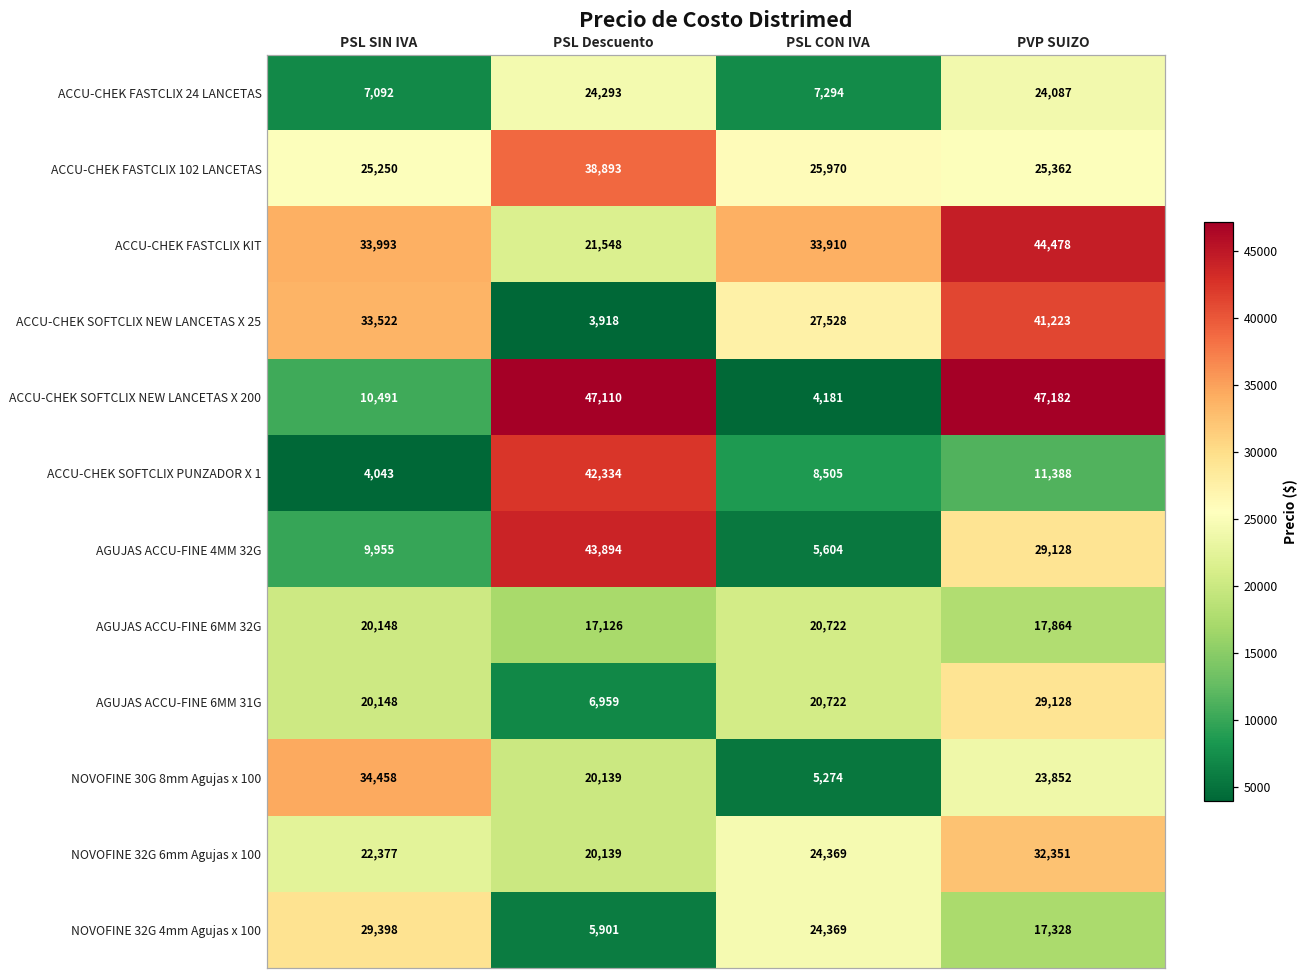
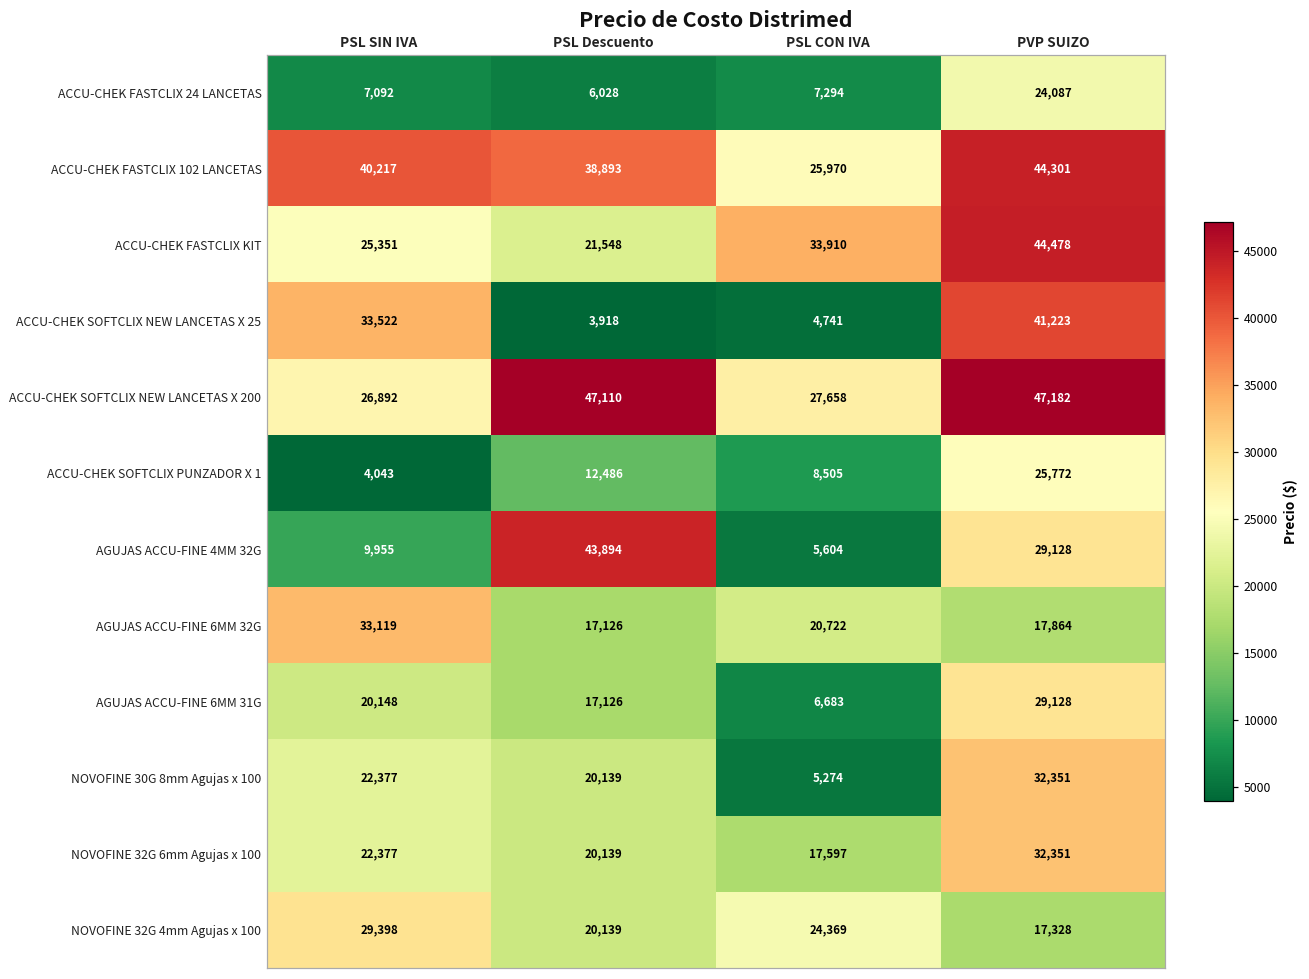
ACCU-CHEK FASTCLIX 24 LANCETAS, PSL Descuento: 24,293 -> 6,028
ACCU-CHEK FASTCLIX 102 LANCETAS, PSL SIN IVA: 25,250 -> 40,217
ACCU-CHEK FASTCLIX 102 LANCETAS, PVP SUIZO: 25,362 -> 44,301
ACCU-CHEK FASTCLIX KIT, PSL SIN IVA: 33,993 -> 25,351
ACCU-CHEK SOFTCLIX NEW LANCETAS X 25, PSL CON IVA: 27,528 -> 4,741
ACCU-CHEK SOFTCLIX NEW LANCETAS X 200, PSL SIN IVA: 10,491 -> 26,892
ACCU-CHEK SOFTCLIX NEW LANCETAS X 200, PSL CON IVA: 4,181 -> 27,658
ACCU-CHEK SOFTCLIX PUNZADOR X 1, PSL Descuento: 42,334 -> 12,486
ACCU-CHEK SOFTCLIX PUNZADOR X 1, PVP SUIZO: 11,388 -> 25,772
AGUJAS ACCU-FINE 6MM 32G, PSL SIN IVA: 20,148 -> 33,119
AGUJAS ACCU-FINE 6MM 31G, PSL Descuento: 6,959 -> 17,126
AGUJAS ACCU-FINE 6MM 31G, PSL CON IVA: 20,722 -> 6,683
NOVOFINE 30G 8mm Agujas x 100, PSL SIN IVA: 34,458 -> 22,377
NOVOFINE 30G 8mm Agujas x 100, PVP SUIZO: 23,852 -> 32,351
NOVOFINE 32G 6mm Agujas x 100, PSL CON IVA: 24,369 -> 17,597
NOVOFINE 32G 4mm Agujas x 100, PSL Descuento: 5,901 -> 20,139
